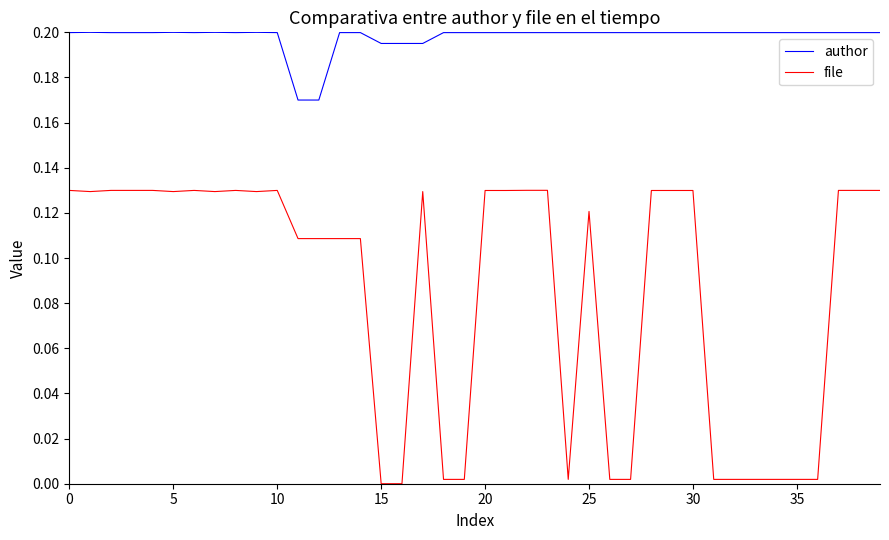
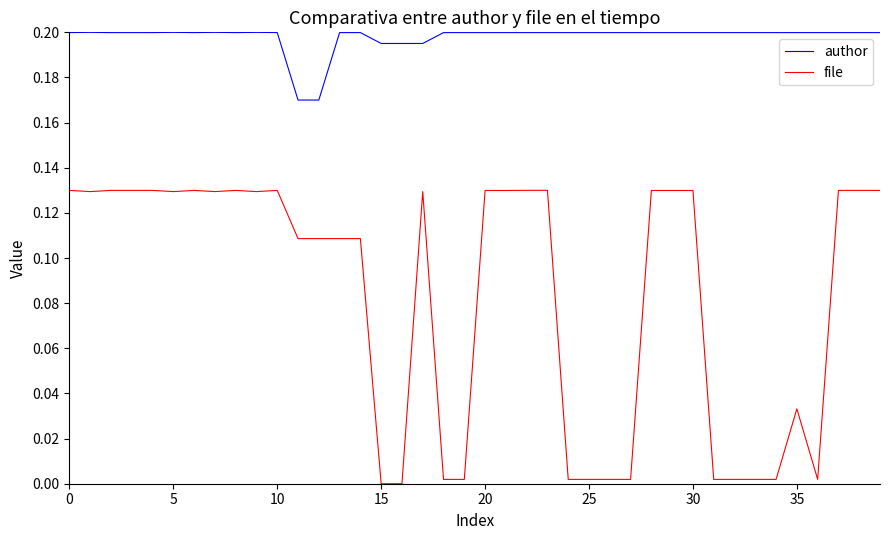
file, 25: 0.121 -> 0.002
file, 35: 0.002 -> 0.033
